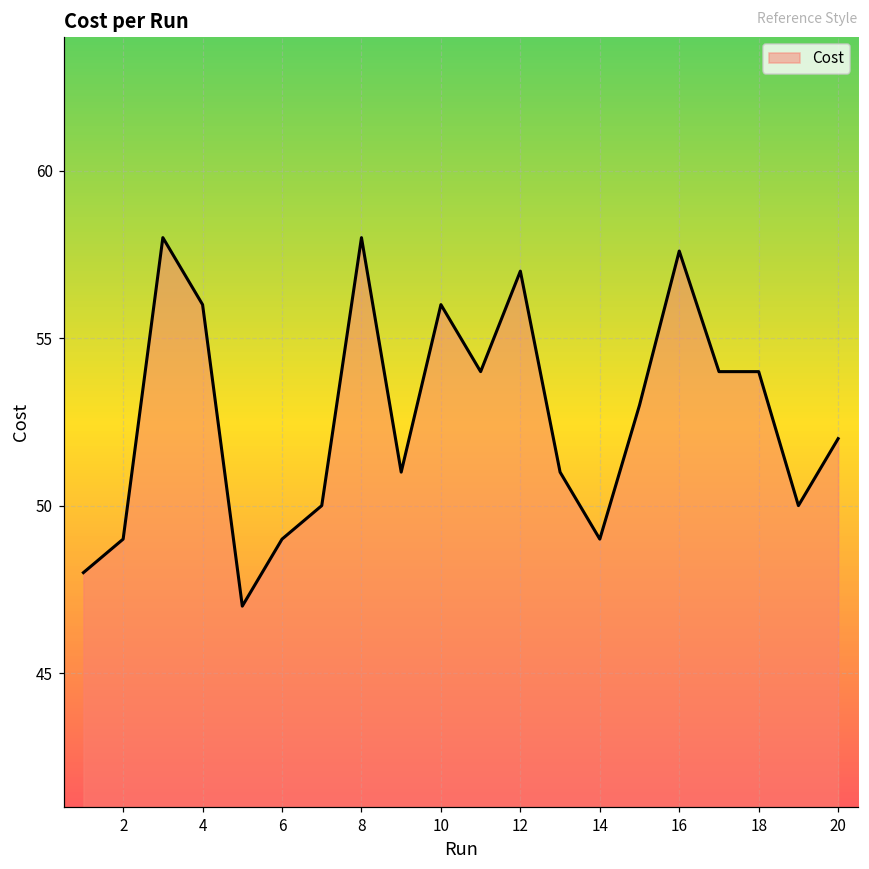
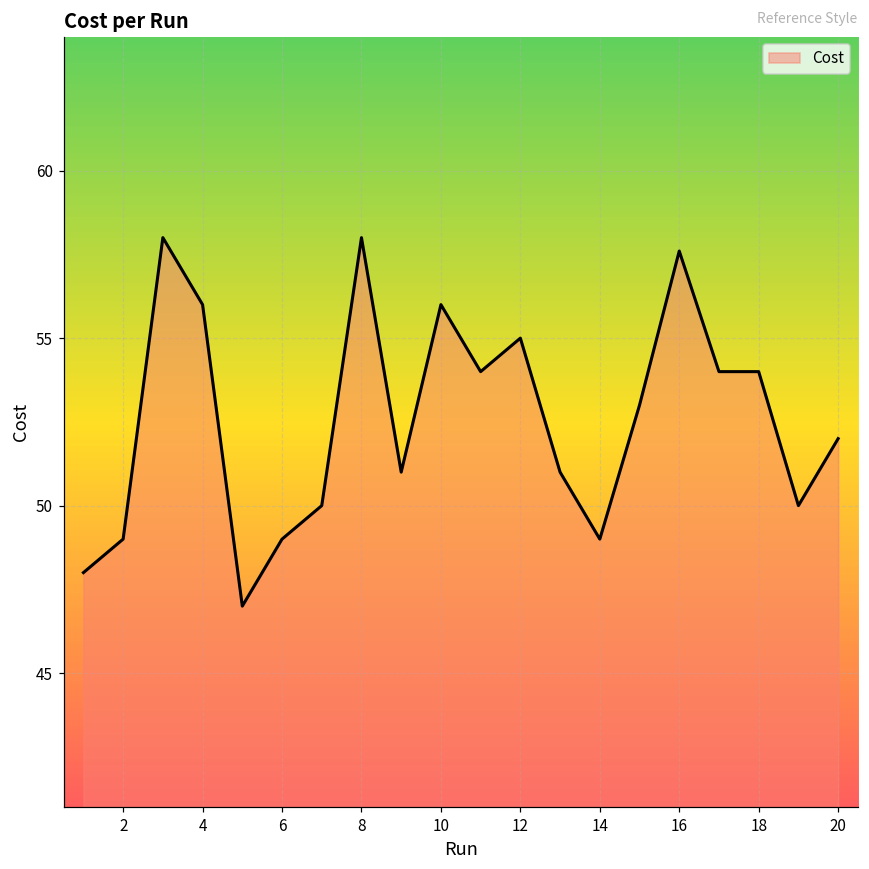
12: 57 -> 55
